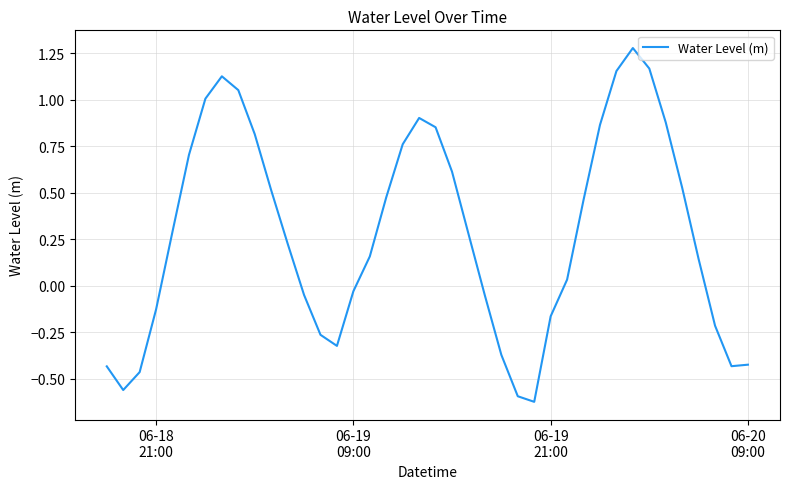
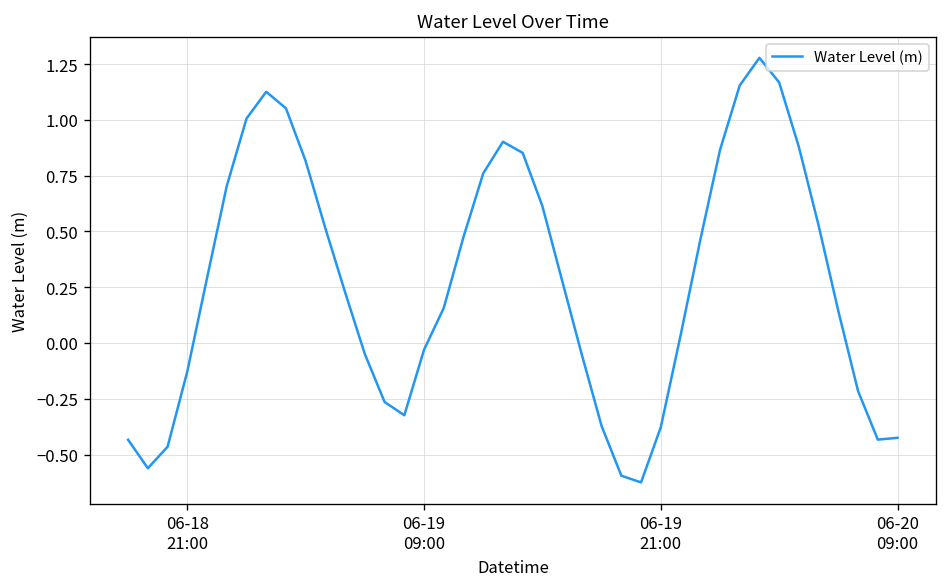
06-19 21:00: -0.16 -> -0.38
